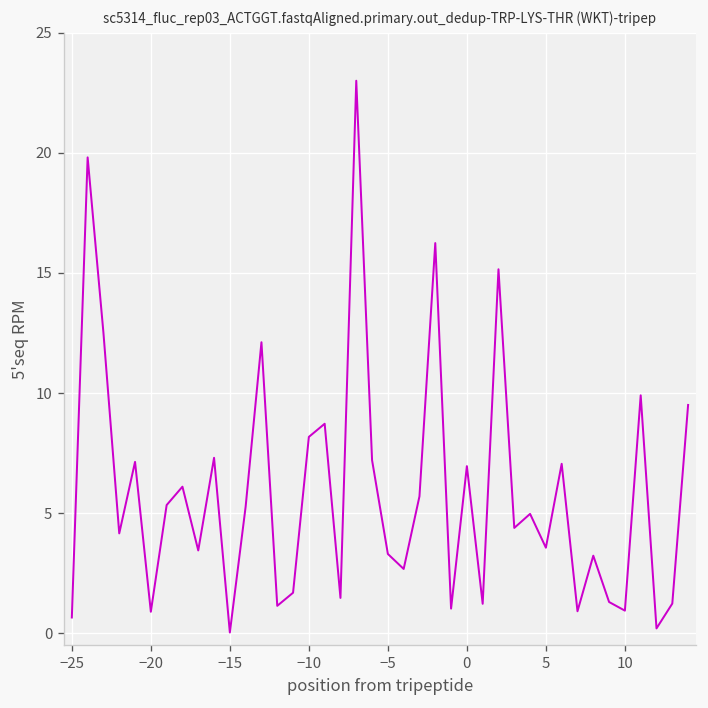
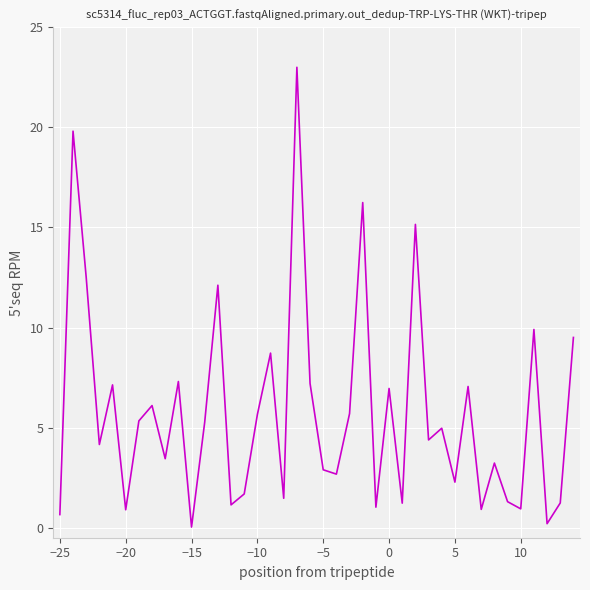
−10: 8.2 -> 5.7
−5: 3.3 -> 2.9
5: 3.6 -> 2.3
